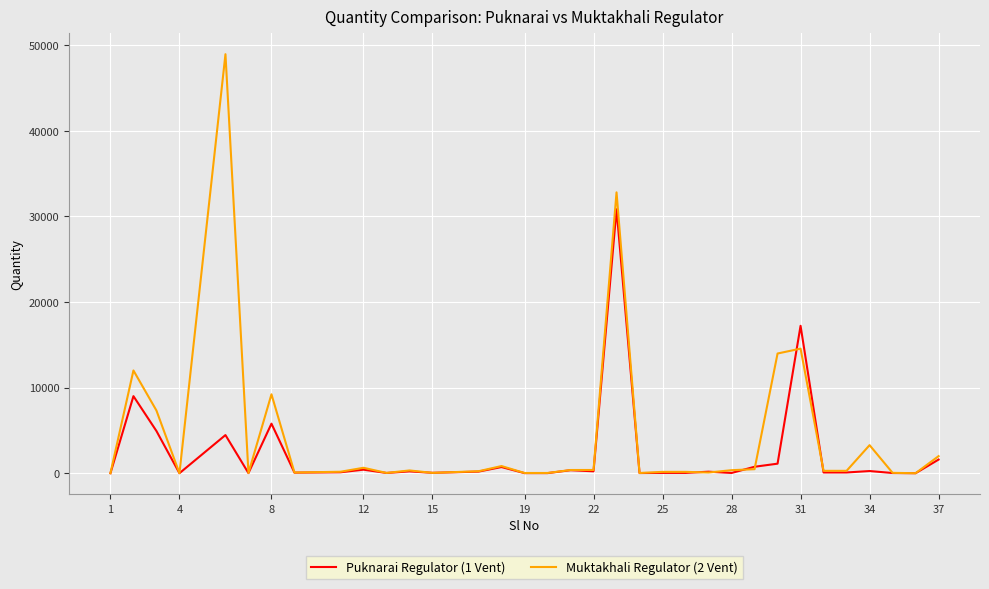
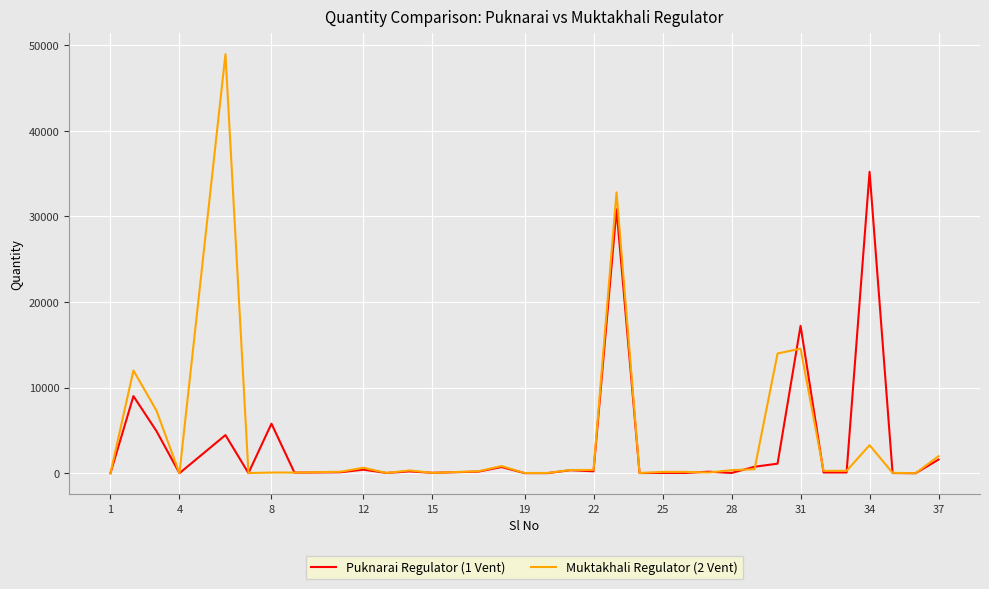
Muktakhali Regulator (2 Vent), 8: 9000 -> 0
Puknarai Regulator (1 Vent), 34: 0 -> 35000
